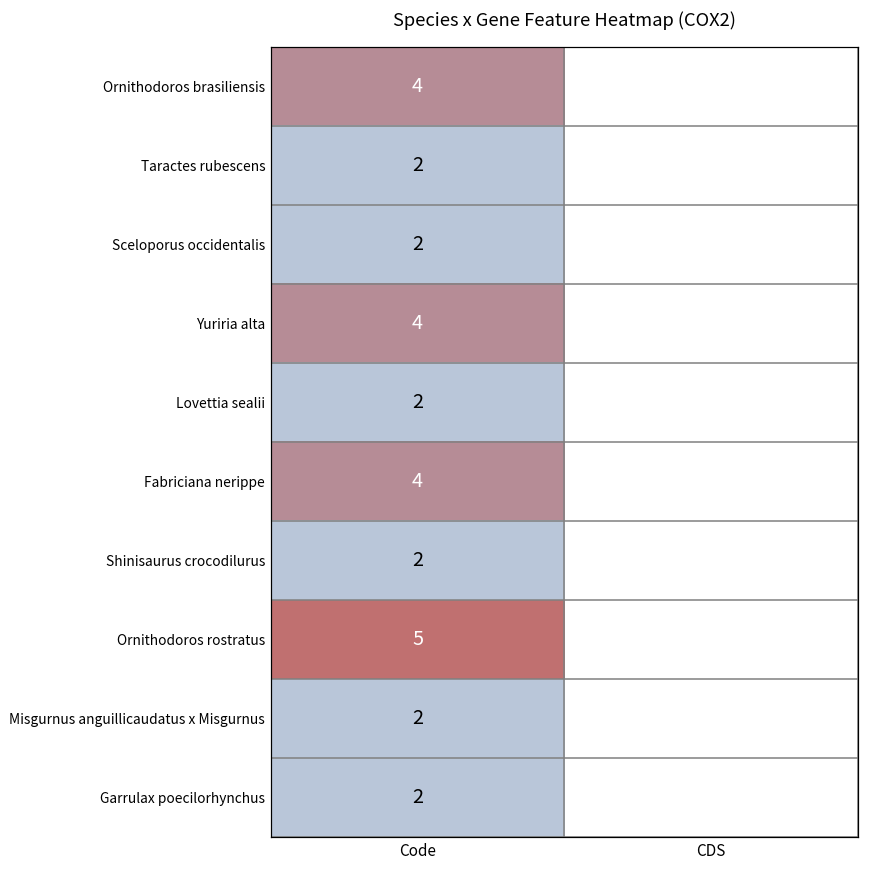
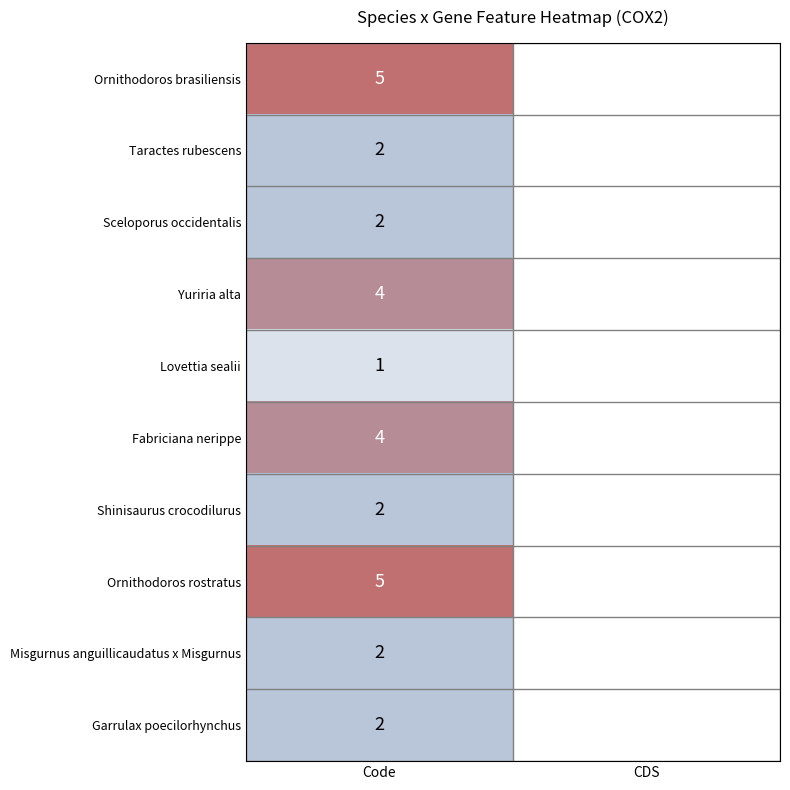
Ornithodoros brasiliensis, Code: 4 -> 5
Lovettia sealii, Code: 2 -> 1
